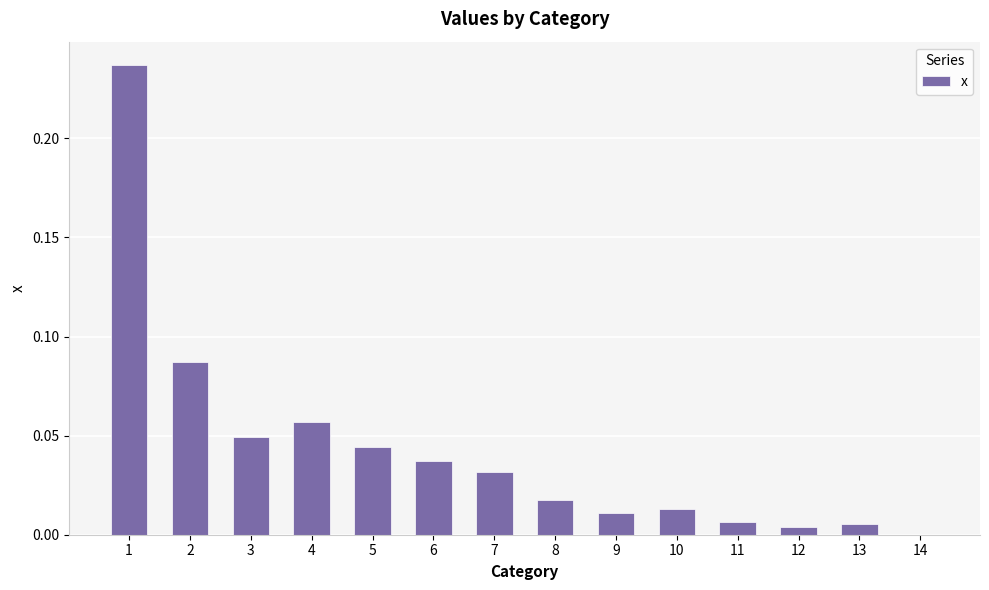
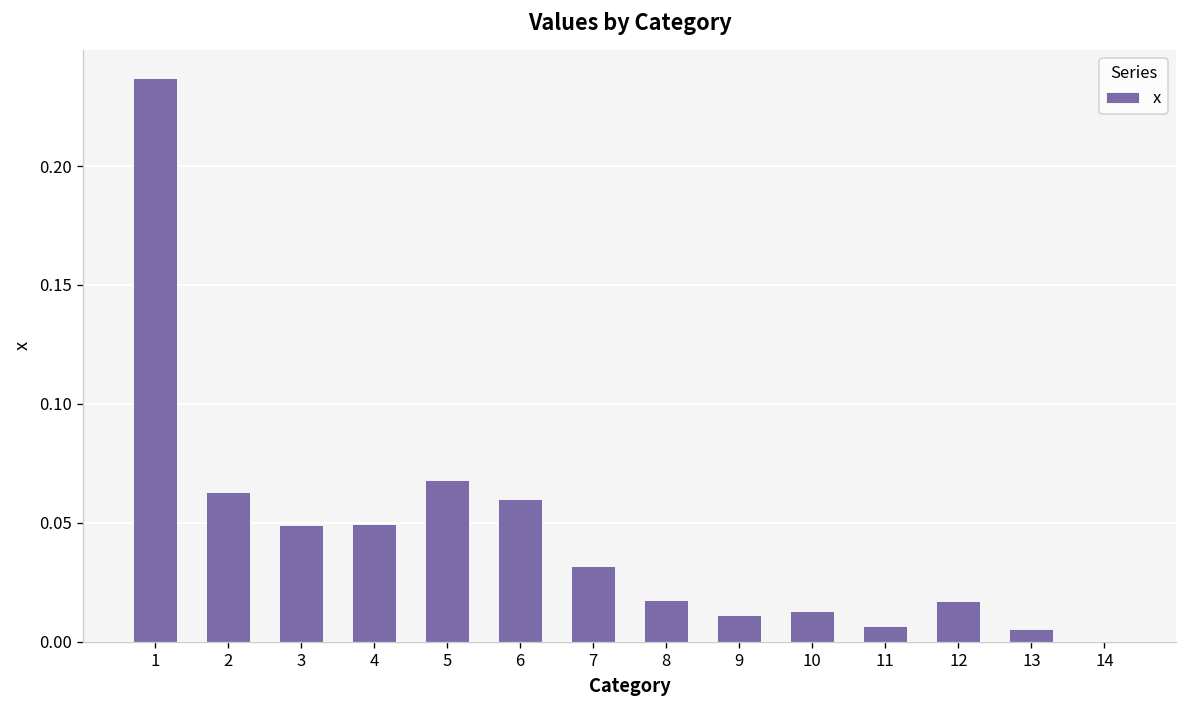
2: 0.087 -> 0.063
4: 0.057 -> 0.050
5: 0.045 -> 0.068
6: 0.037 -> 0.060
12: 0.004 -> 0.017
